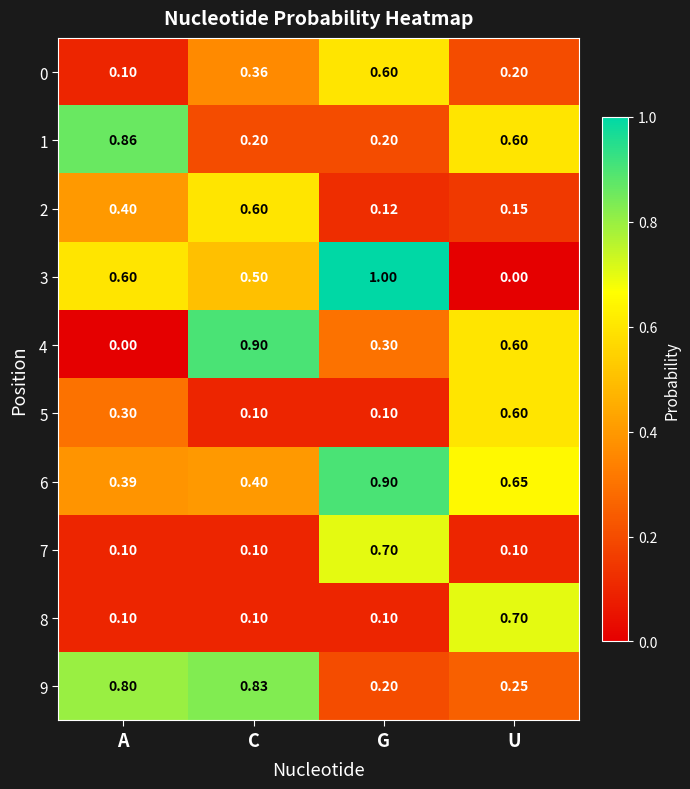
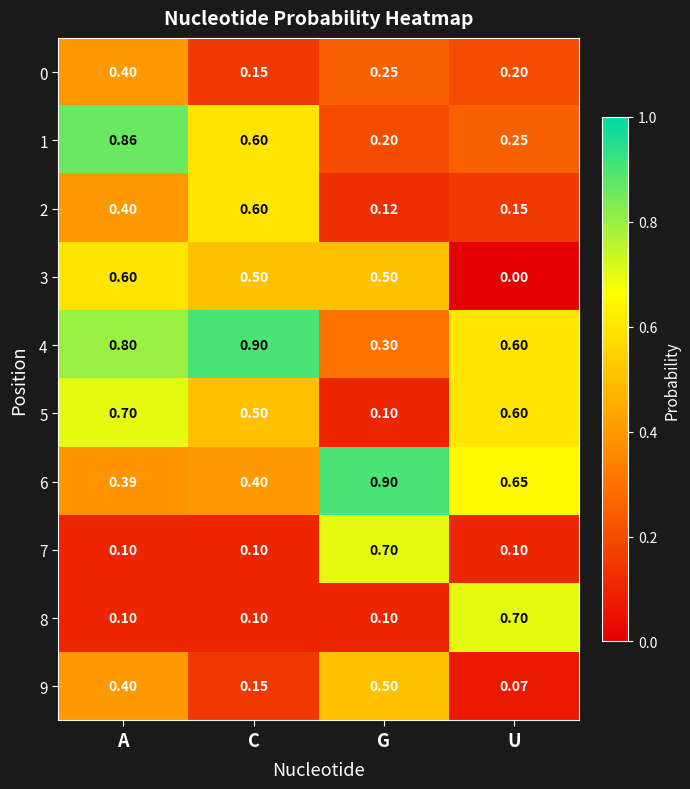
0, A: 0.10 -> 0.40
0, C: 0.36 -> 0.15
0, G: 0.60 -> 0.25
1, C: 0.20 -> 0.60
1, U: 0.60 -> 0.25
3, G: 1.00 -> 0.50
4, A: 0.00 -> 0.80
5, A: 0.30 -> 0.70
5, C: 0.10 -> 0.50
9, A: 0.80 -> 0.40
9, C: 0.83 -> 0.15
9, G: 0.20 -> 0.50
9, U: 0.25 -> 0.07
